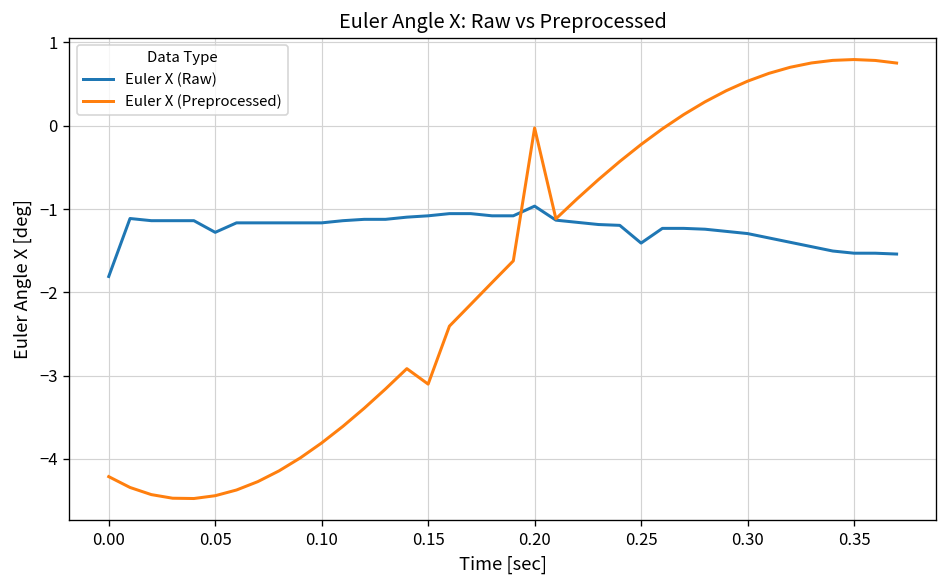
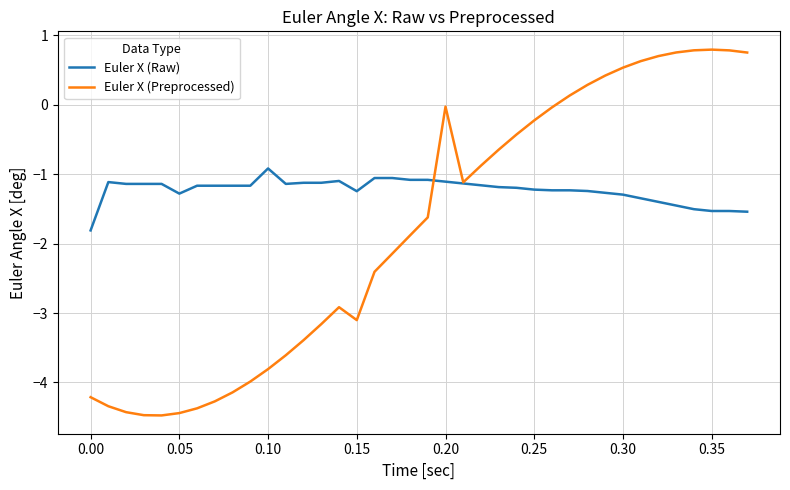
Euler X (Raw), 0.10: -1.2 -> -0.9
Euler X (Raw), 0.15: -1.1 -> -1.2
Euler X (Raw), 0.20: -1.0 -> -1.1
Euler X (Raw), 0.25: -1.4 -> -1.2
